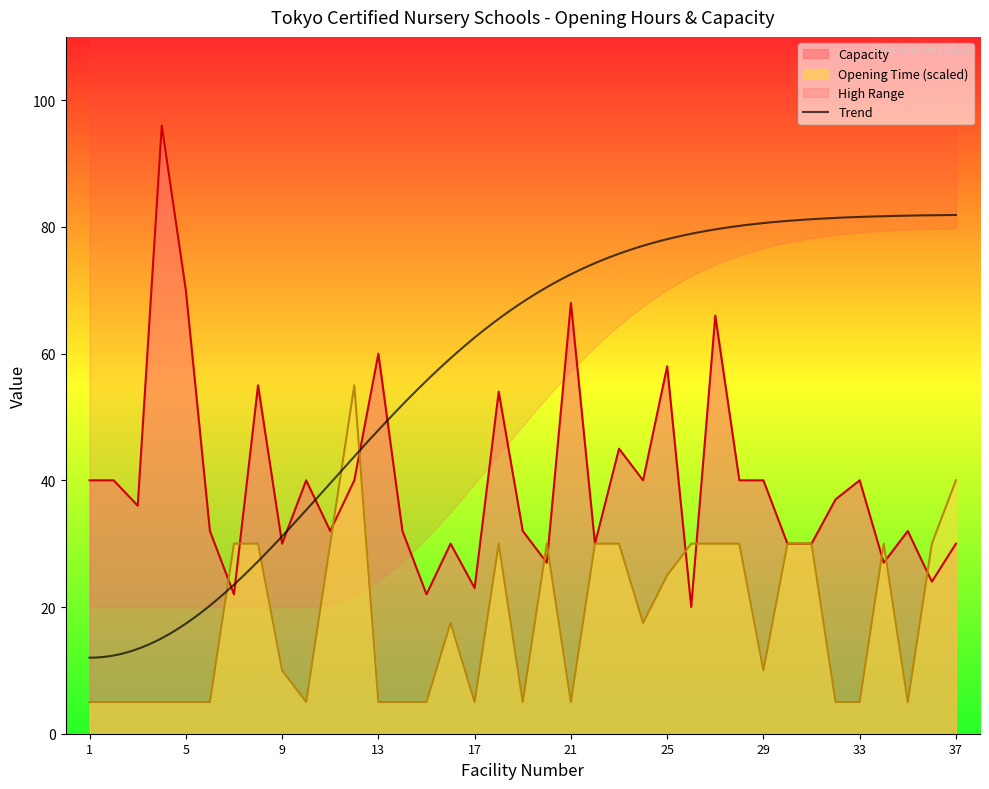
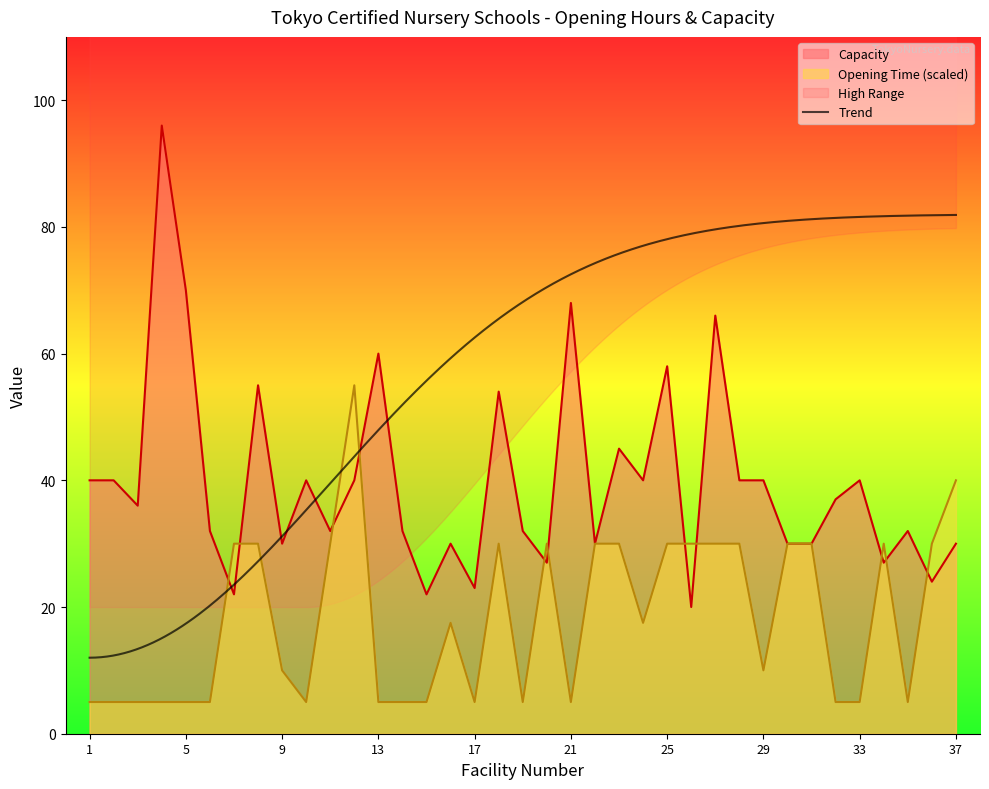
Opening Time (scaled), 25: 25 -> 30
